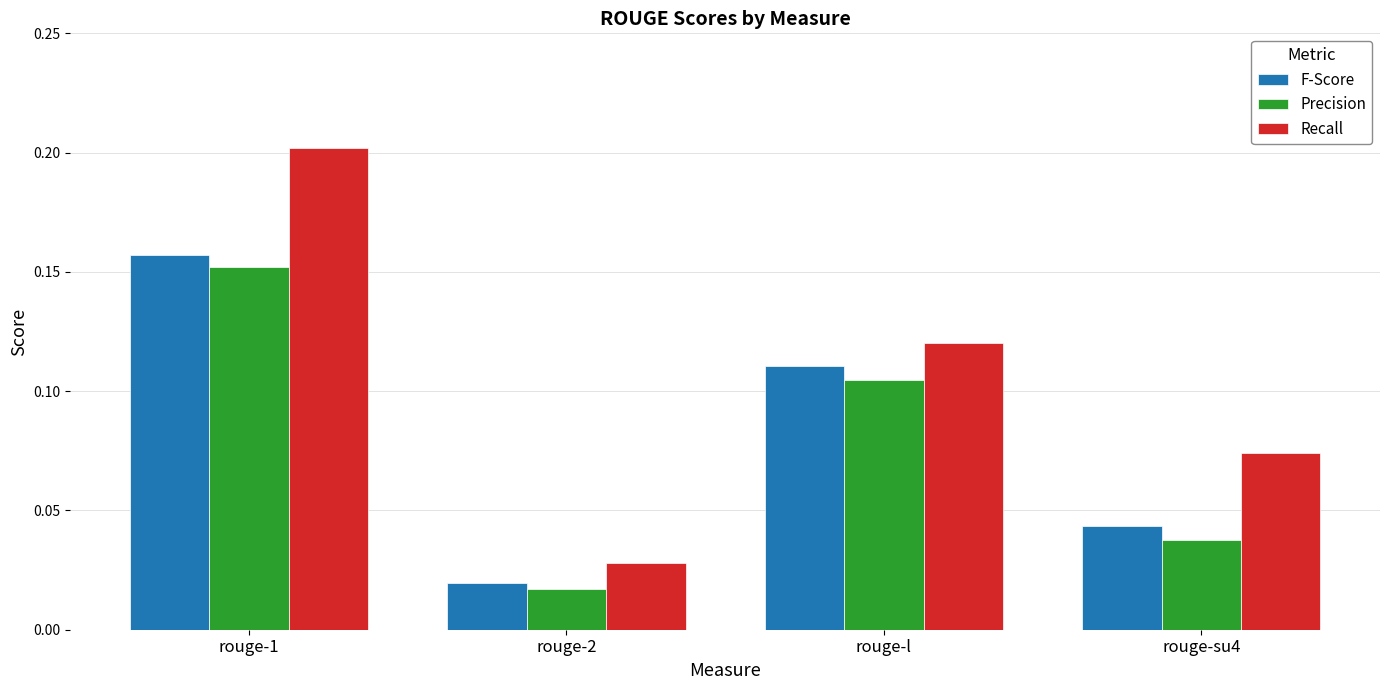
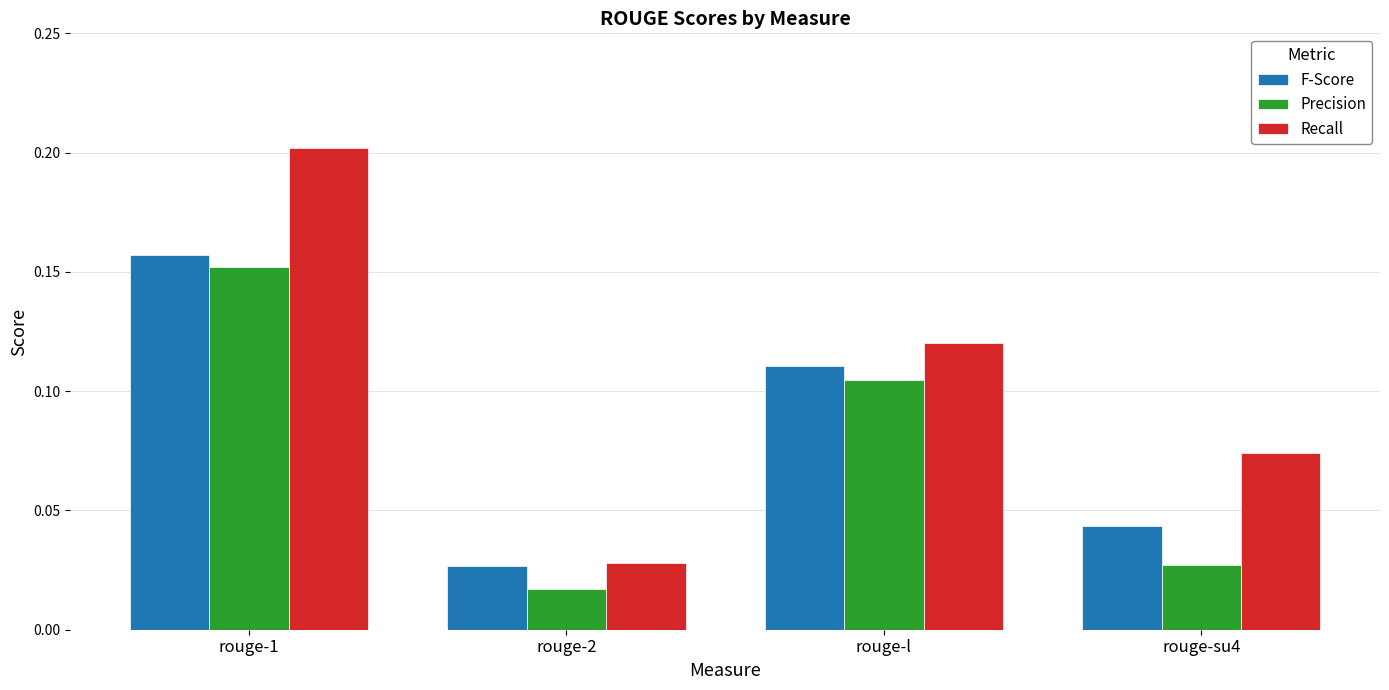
F-Score, rouge-2: 0.020 -> 0.027
Precision, rouge-su4: 0.038 -> 0.027
